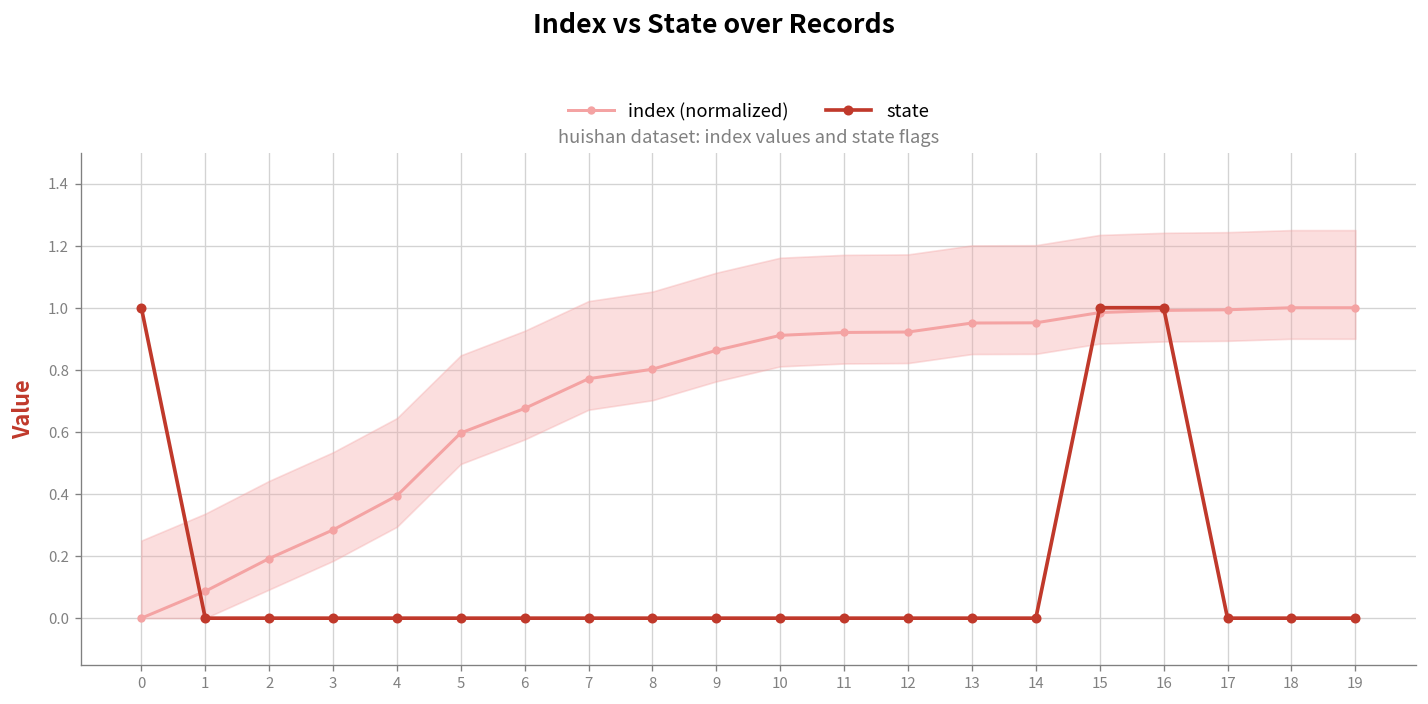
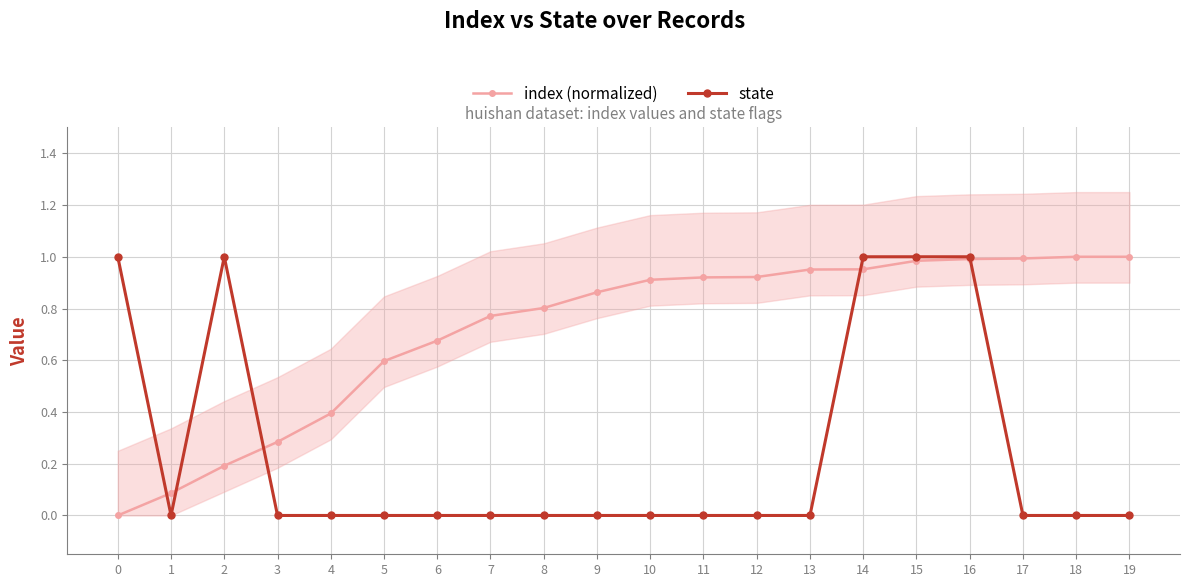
state, 2: 0 -> 1
state, 14: 0 -> 1
